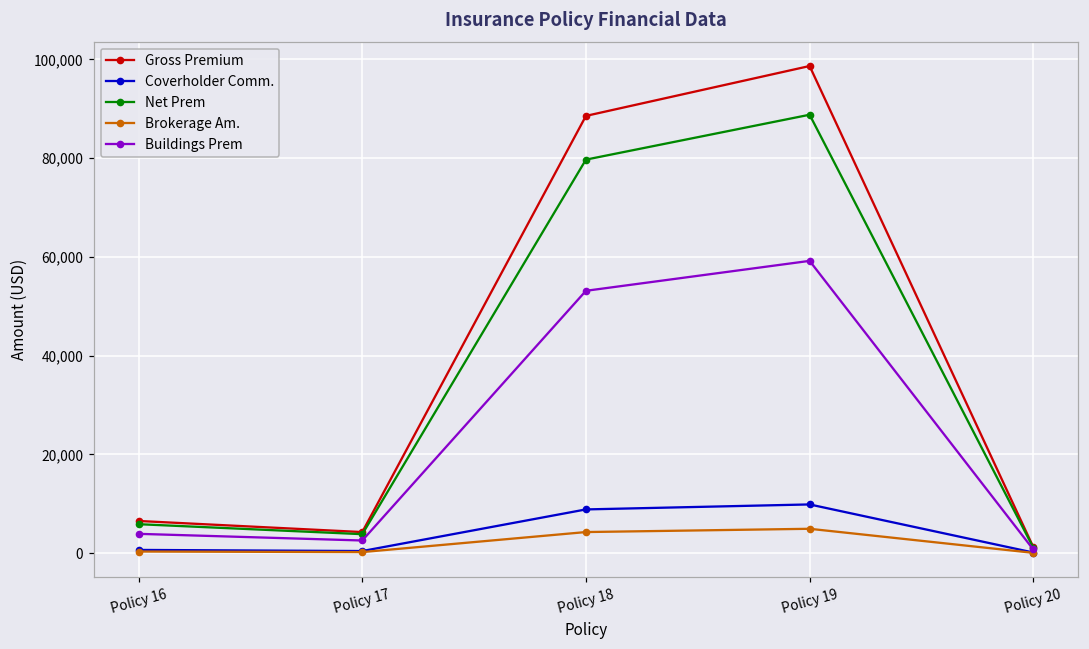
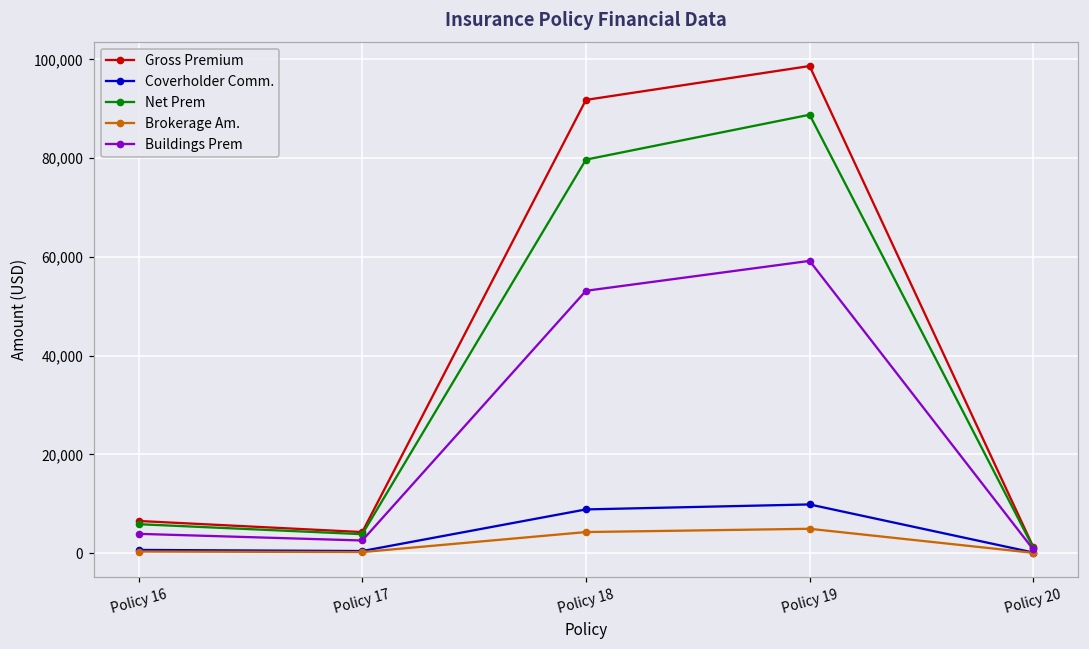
Gross Premium, Policy 18: 89,000 -> 92,000
